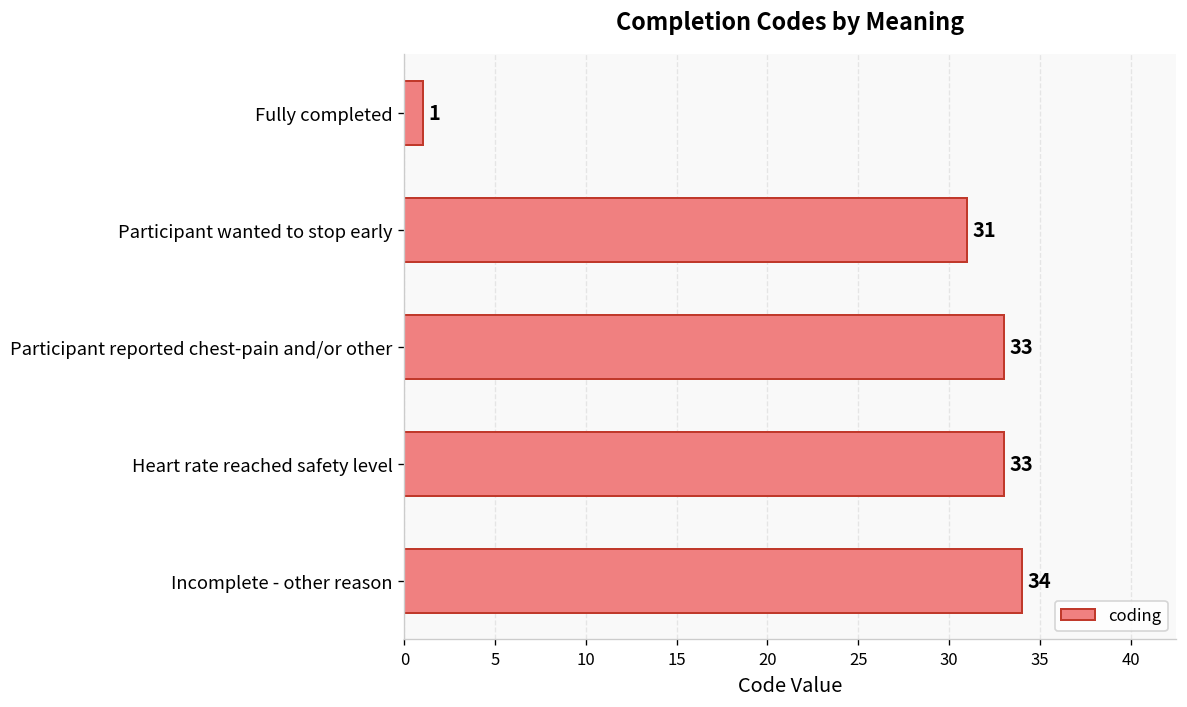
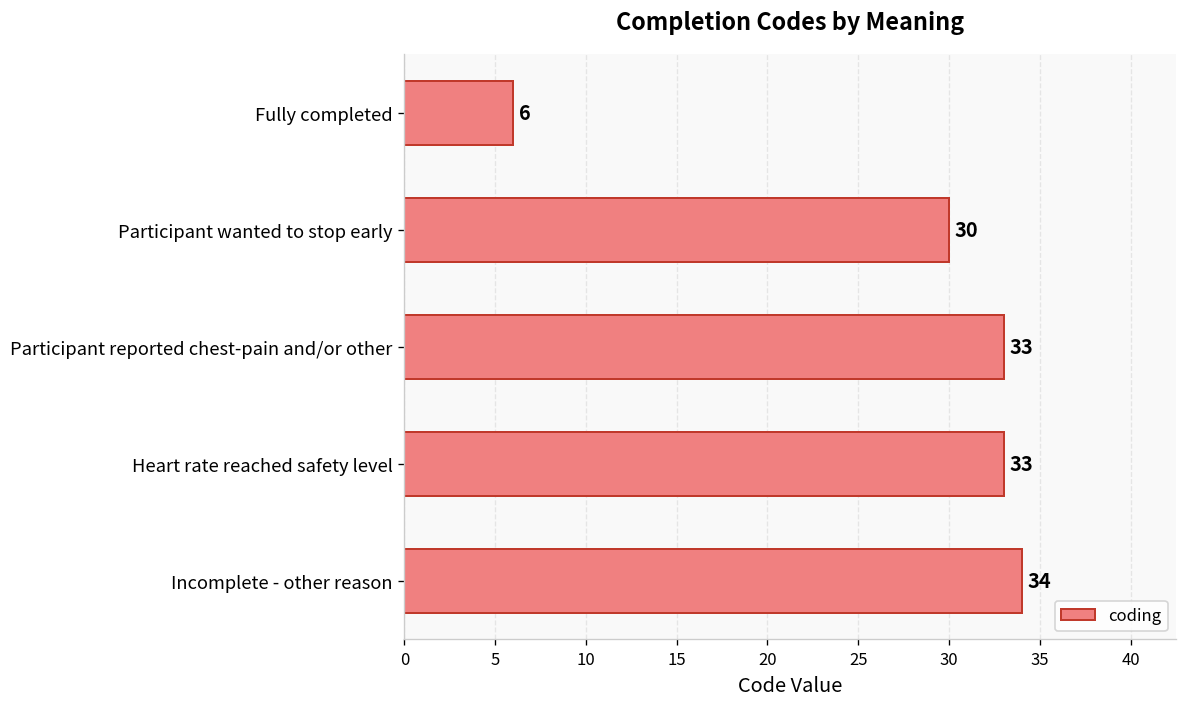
Fully completed: 1 -> 6
Participant wanted to stop early: 31 -> 30
